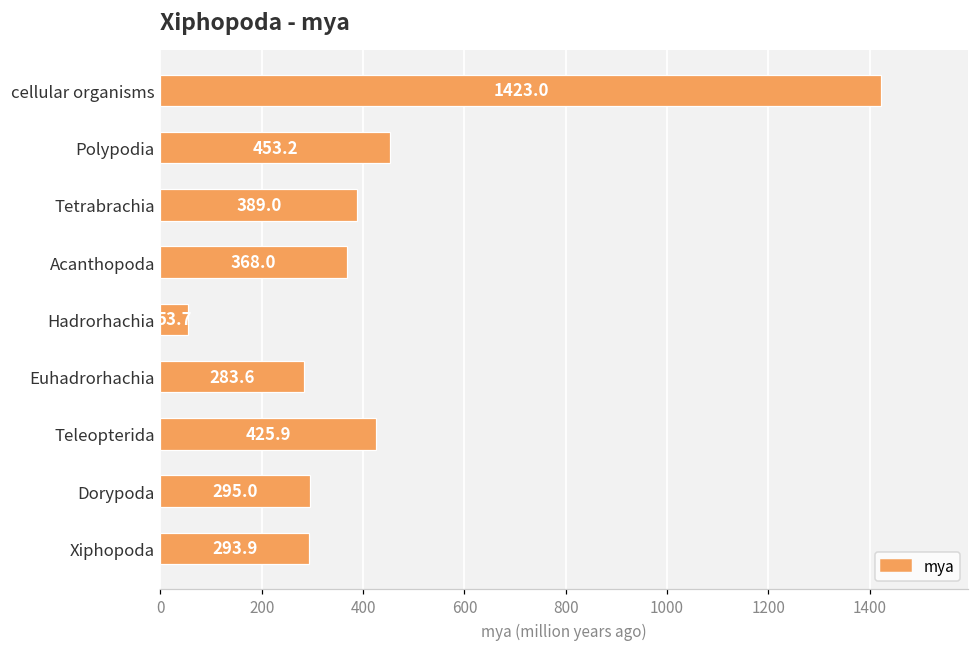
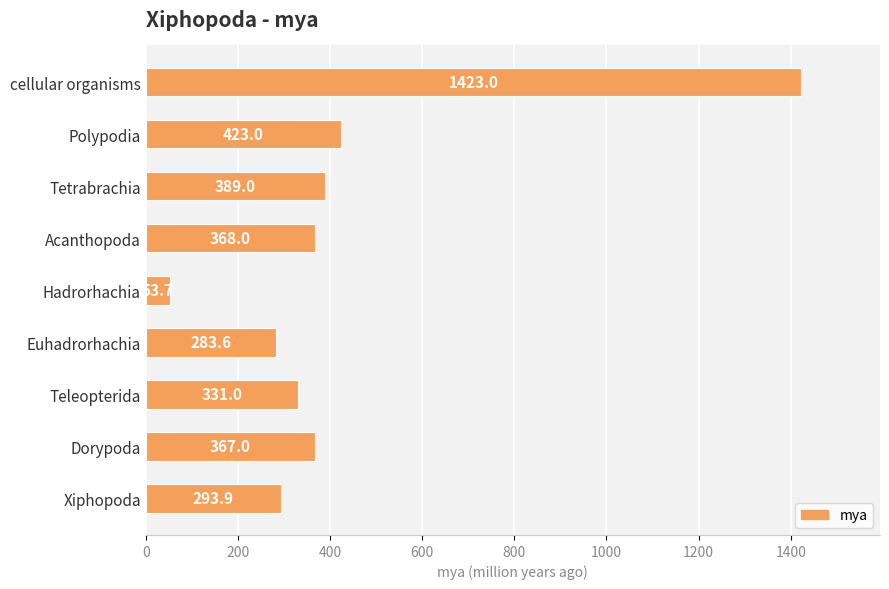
Polypodia: 453.2 -> 423.0
Teleopterida: 425.9 -> 331.0
Dorypoda: 295.0 -> 367.0
